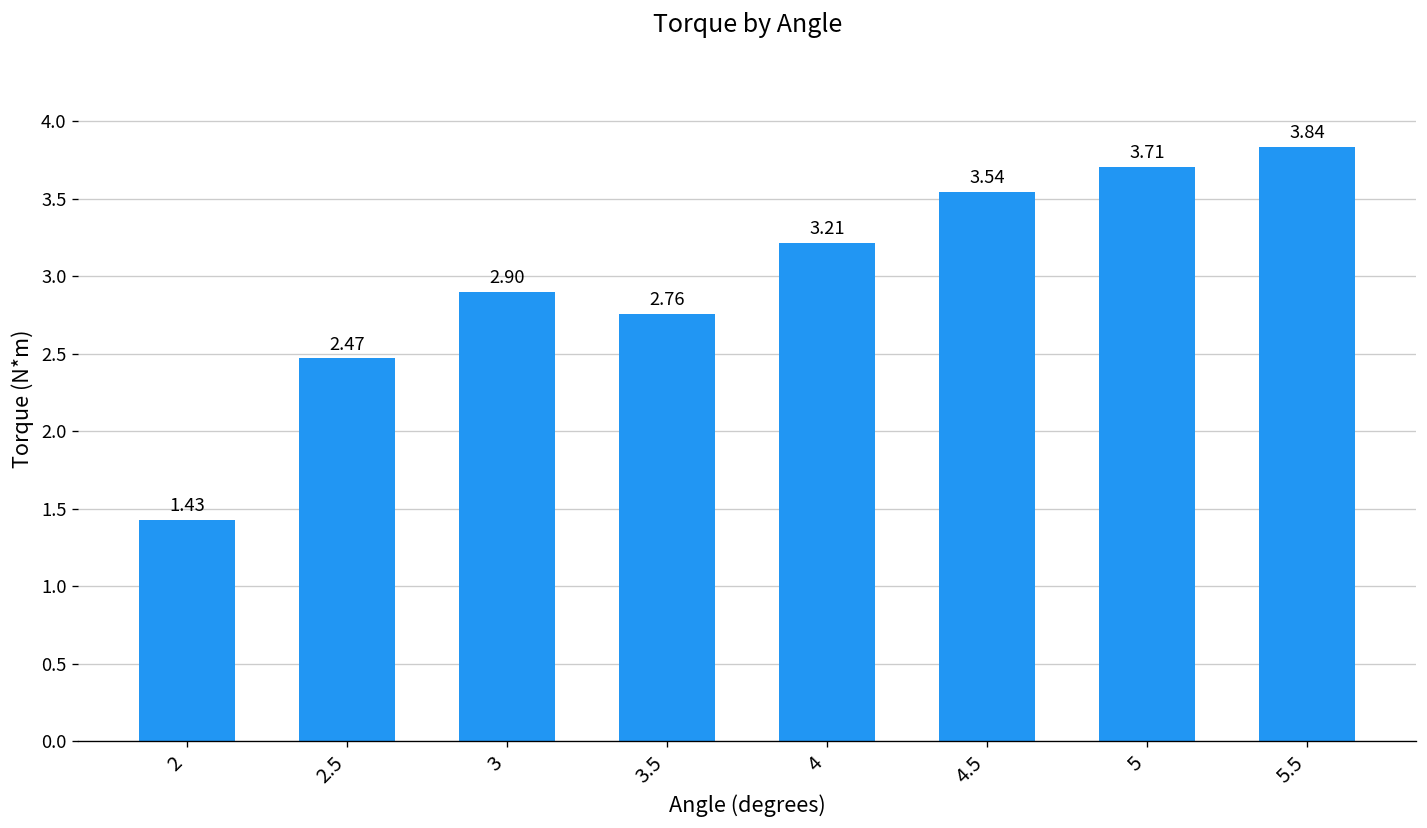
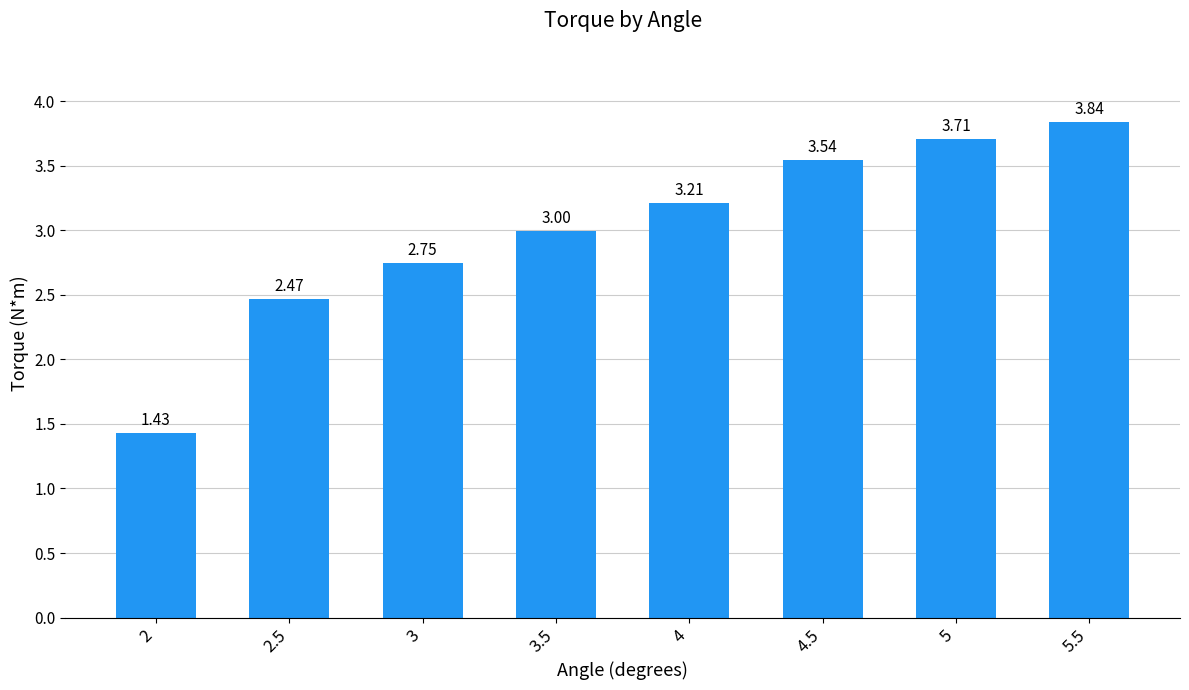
3: 2.90 -> 2.75
3.5: 2.76 -> 3.00
